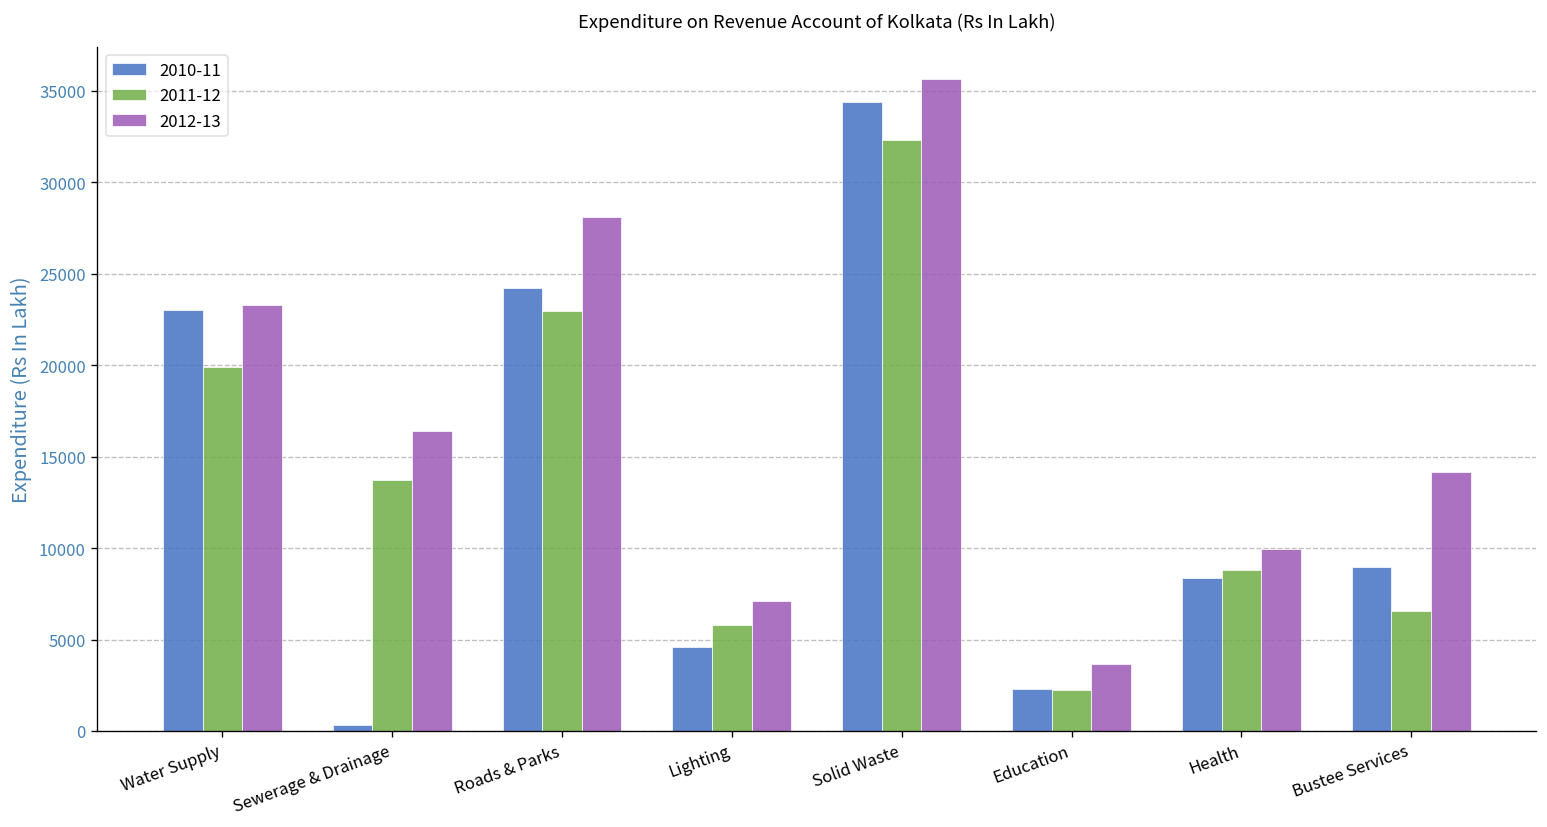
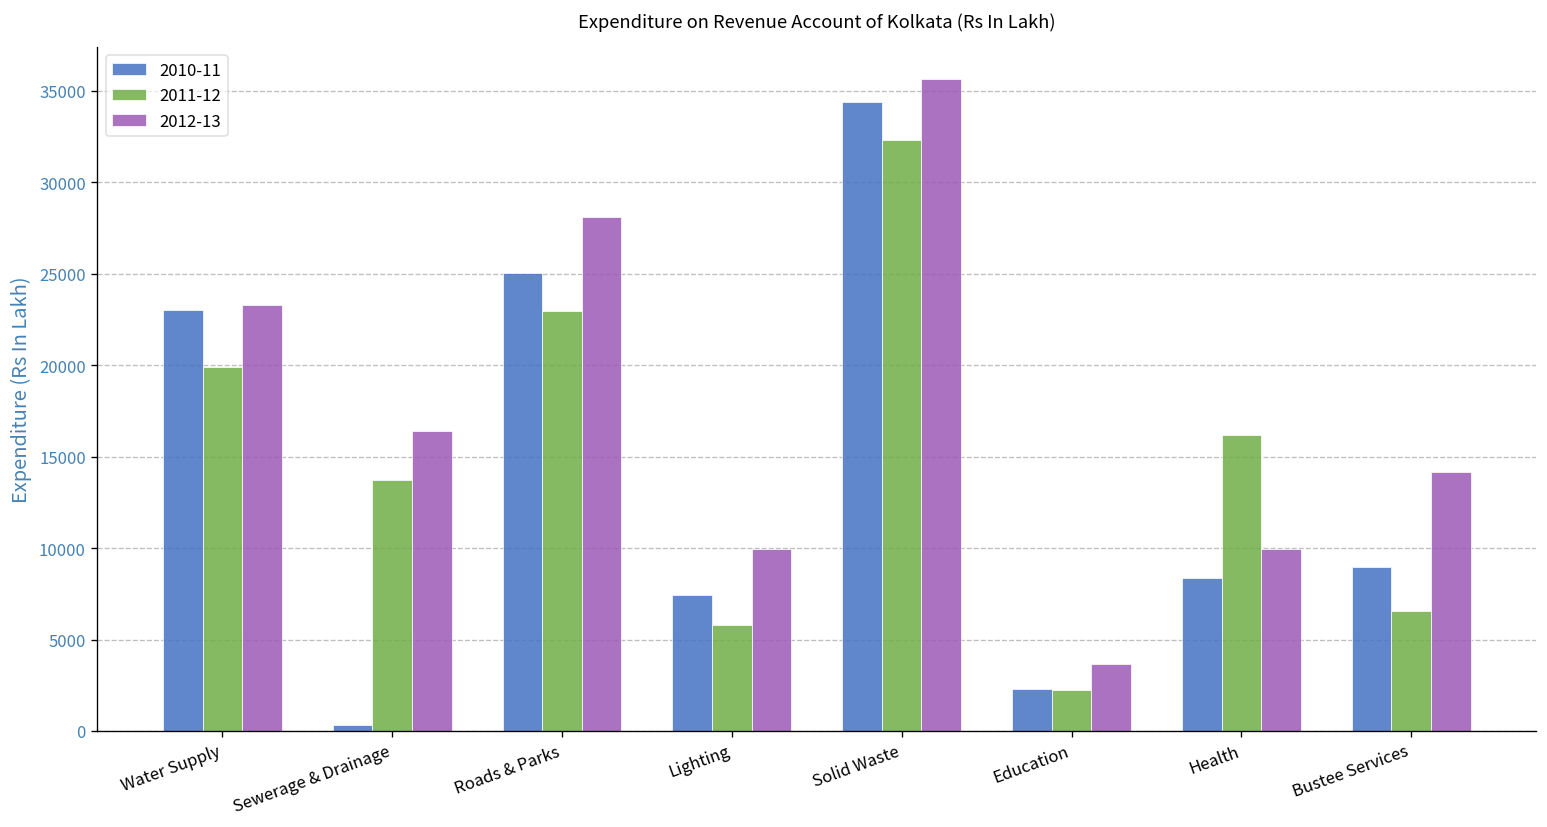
2010-11, Roads & Parks: 24200 -> 25000
2010-11, Lighting: 4600 -> 7400
2012-13, Lighting: 7100 -> 9900
2011-12, Health: 8800 -> 16200
